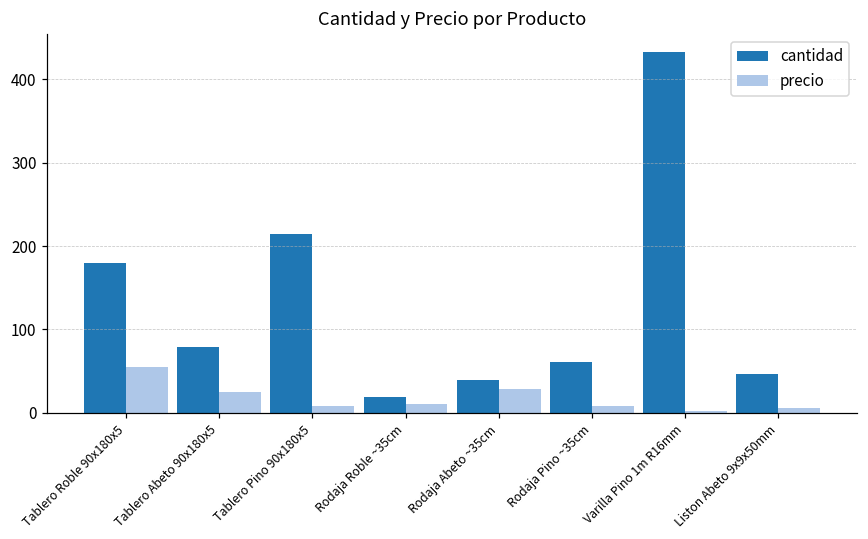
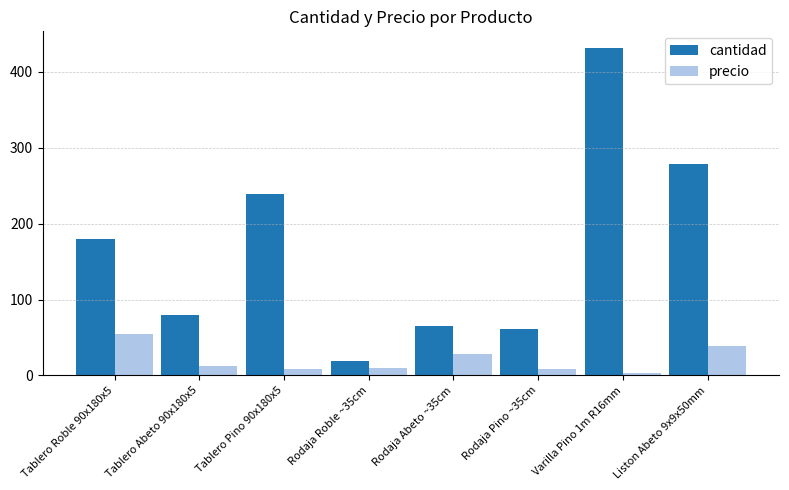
precio, Tablero Abeto 90x180x5: 20 -> 10
cantidad, Tablero Pino 90x180x5: 210 -> 240
cantidad, Rodaja Abeto ~35cm: 40 -> 70
cantidad, Liston Abeto 9x9x50mm: 50 -> 280
precio, Liston Abeto 9x9x50mm: 10 -> 40
